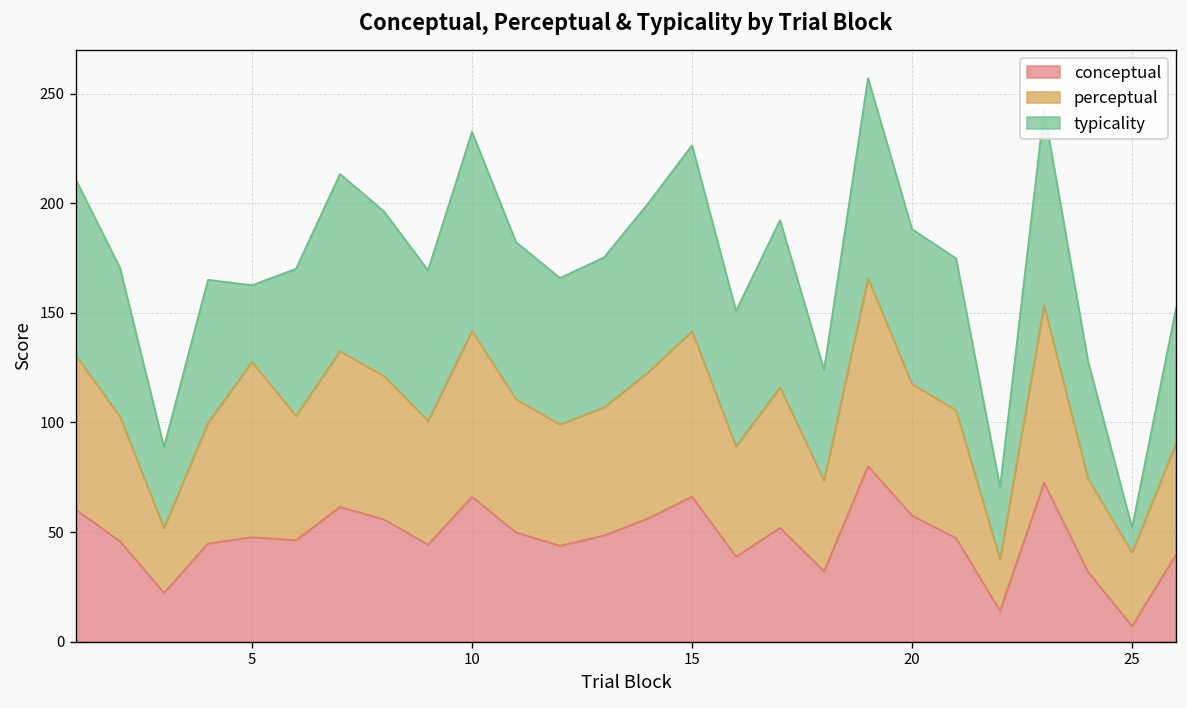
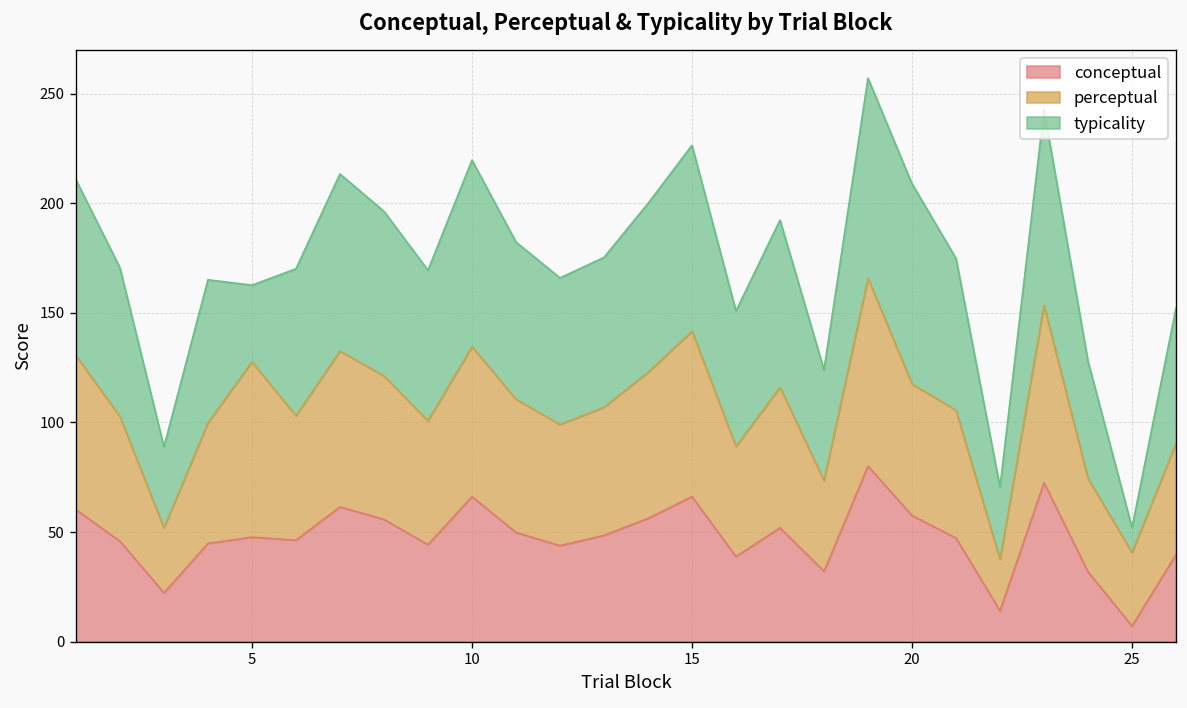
perceptual, 10: 76 -> 68
typicality, 10: 91 -> 85
typicality, 20: 71 -> 91
